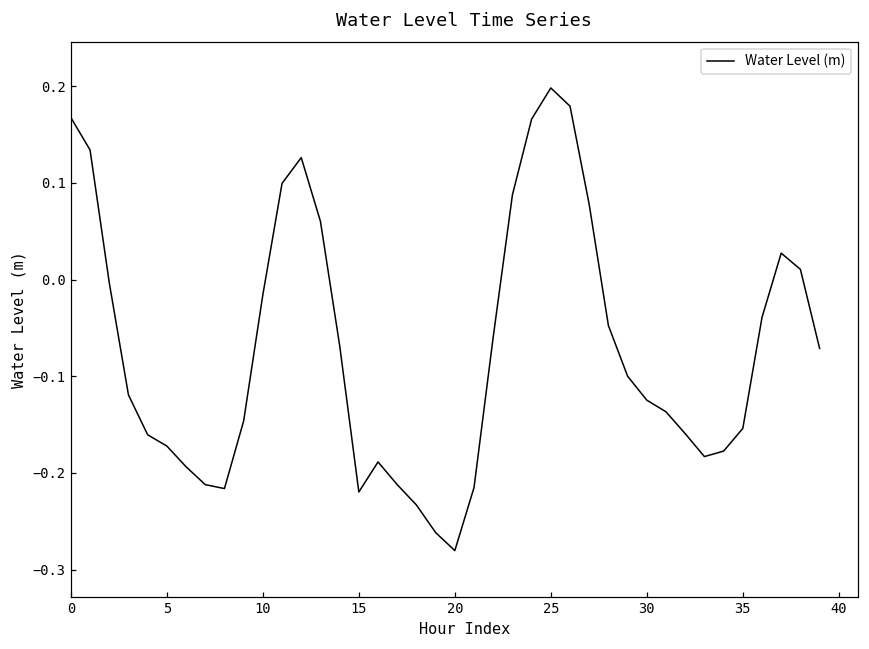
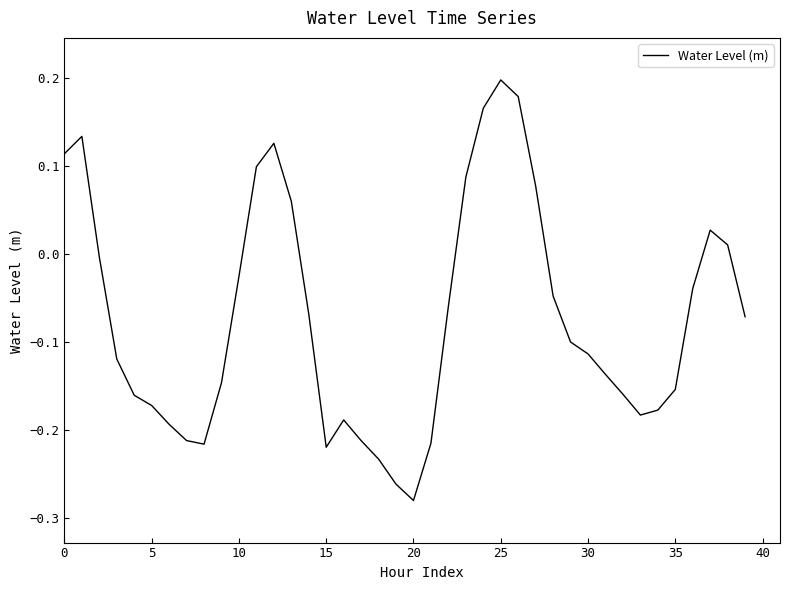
0: 0.17 -> 0.11
10: -0.02 -> -0.03
30: -0.12 -> -0.11
